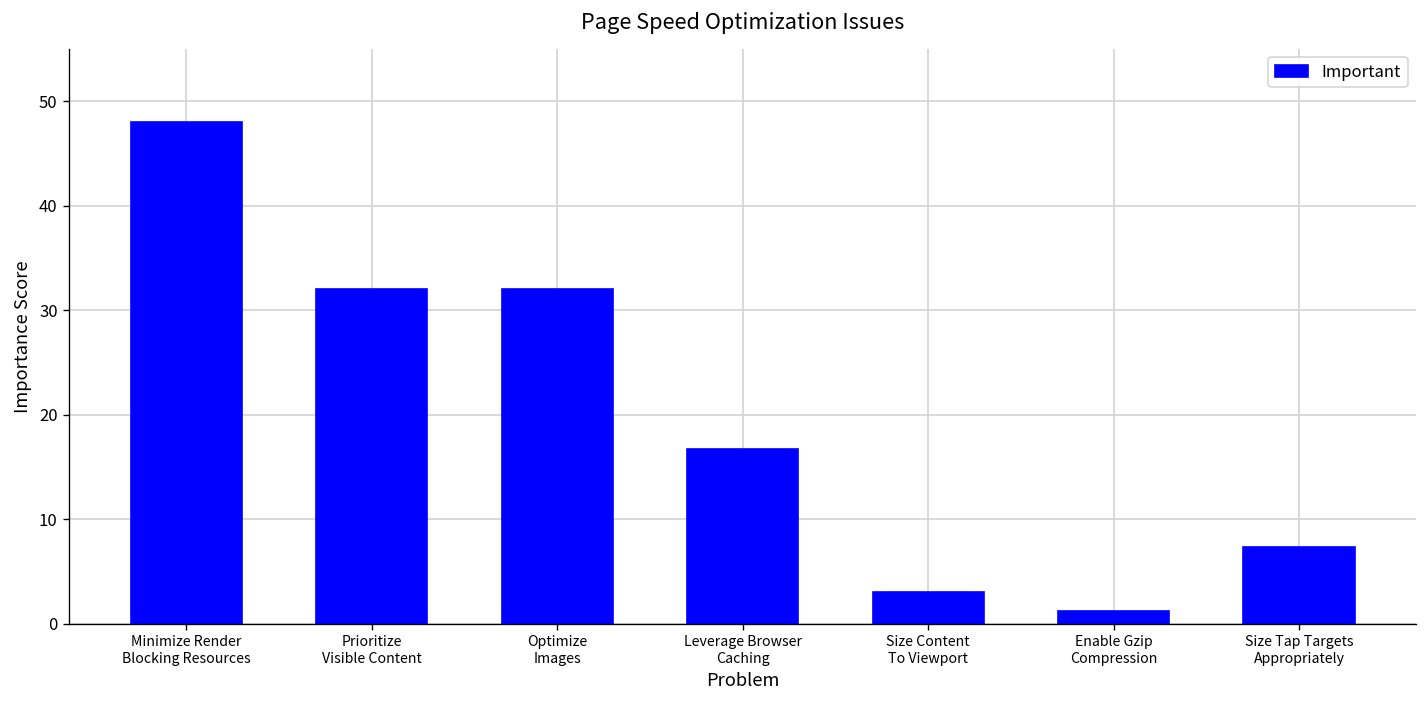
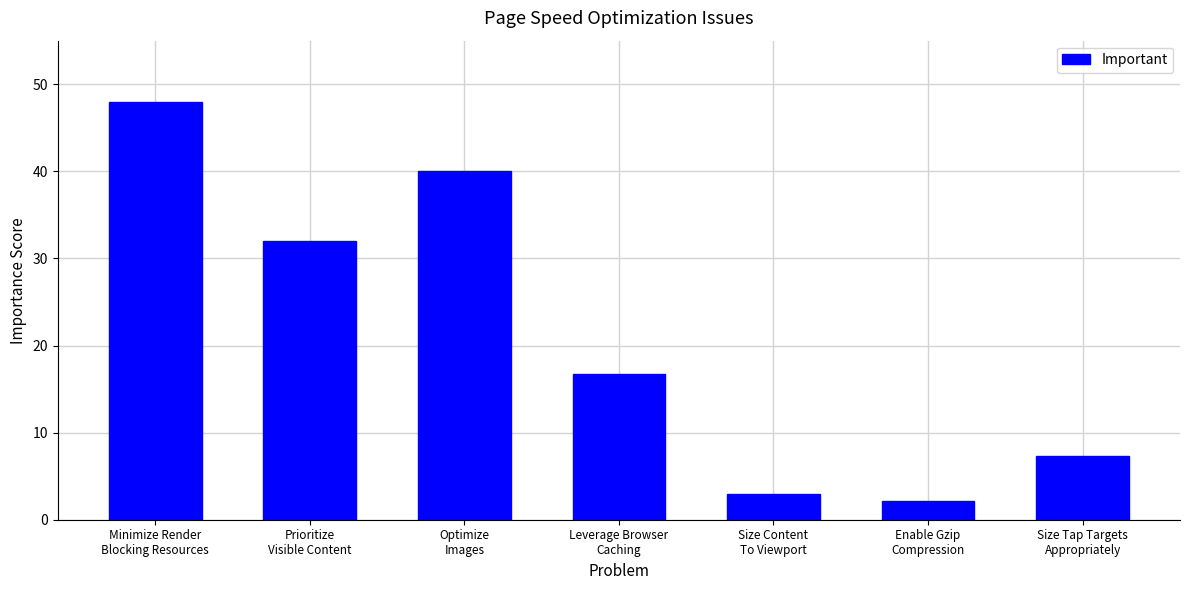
Optimize Images: 32 -> 40
Enable Gzip Compression: 1 -> 2
